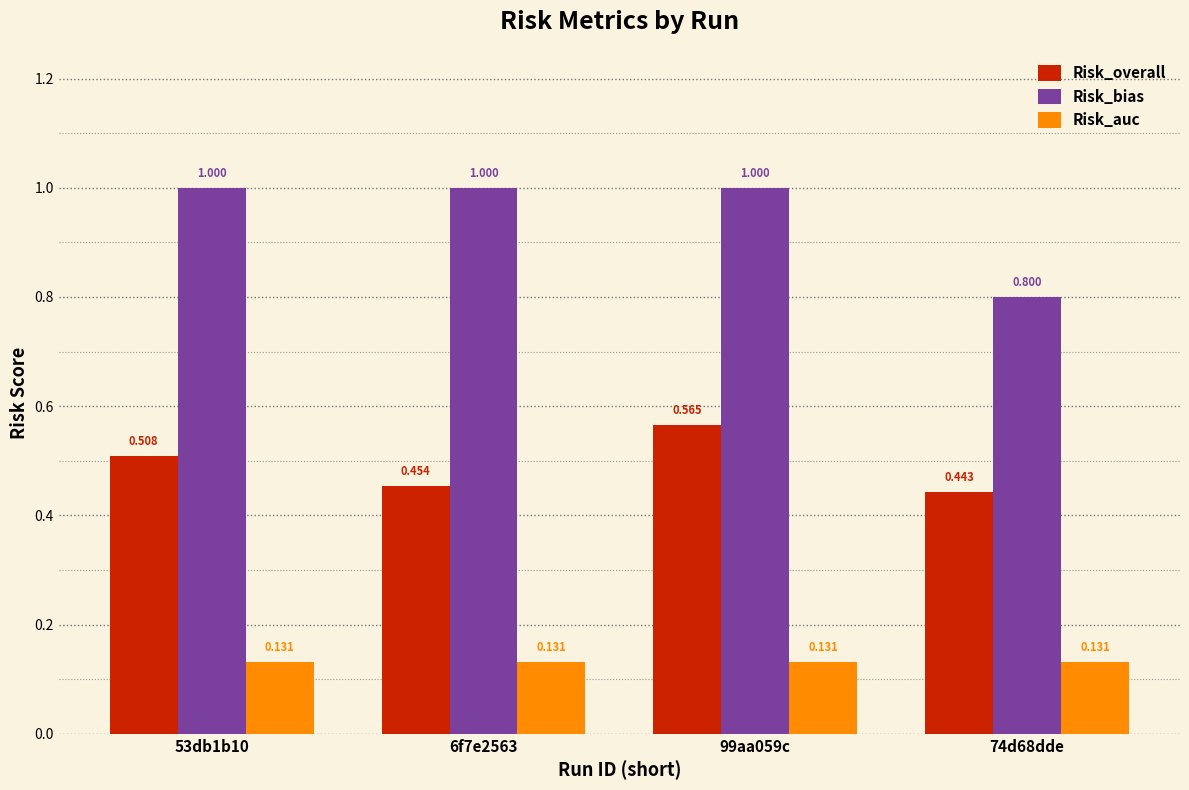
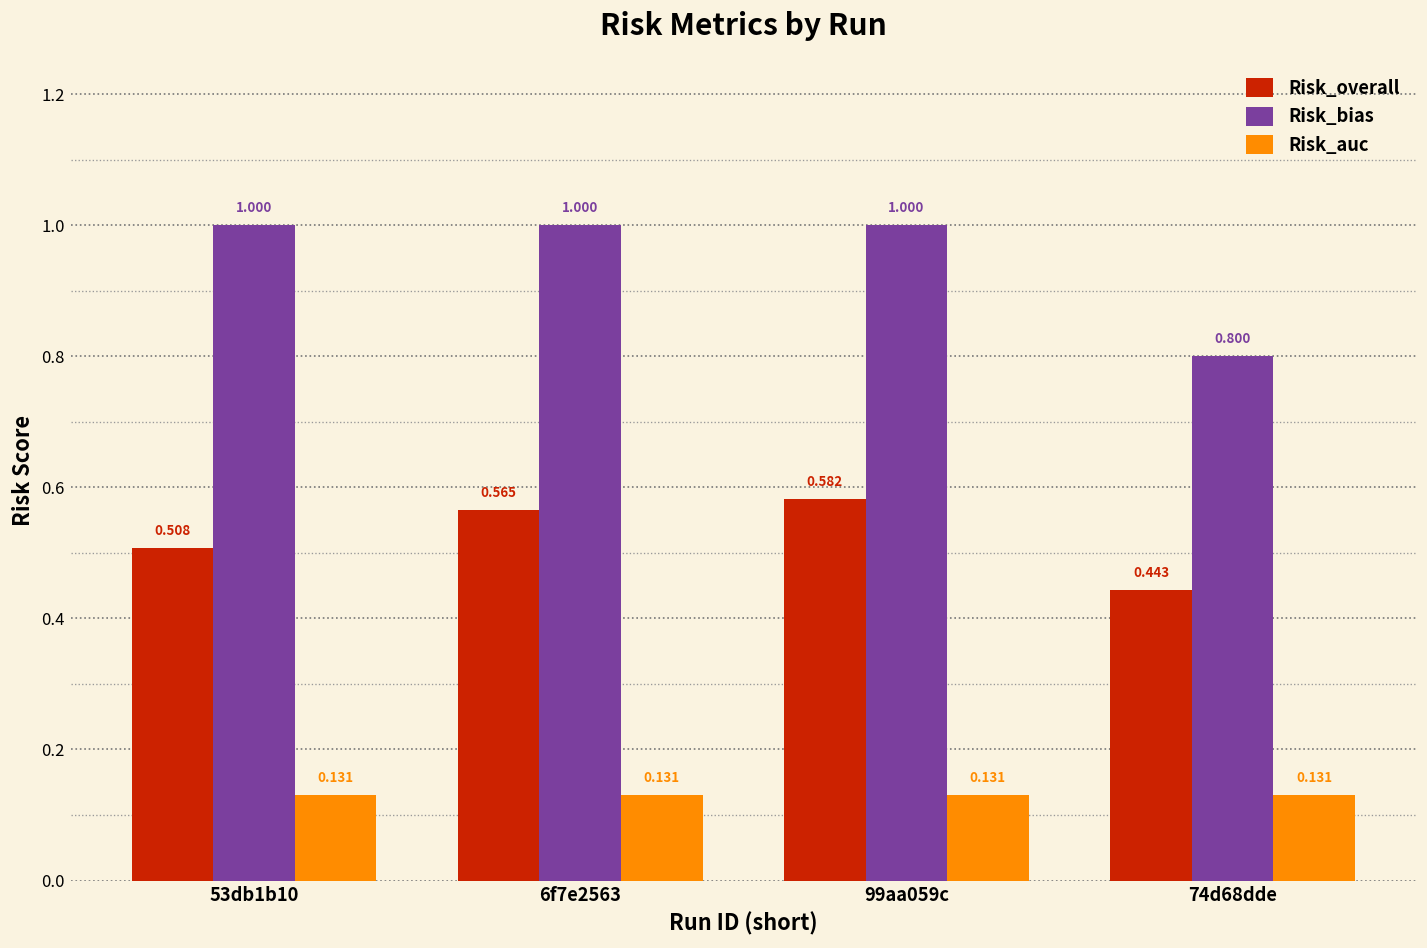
Risk_overall, 6f7e2563: 0.454 -> 0.565
Risk_overall, 99aa059c: 0.565 -> 0.582
